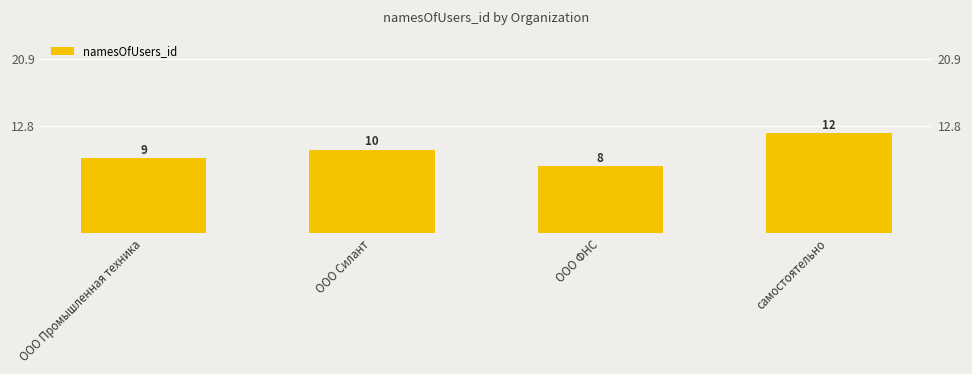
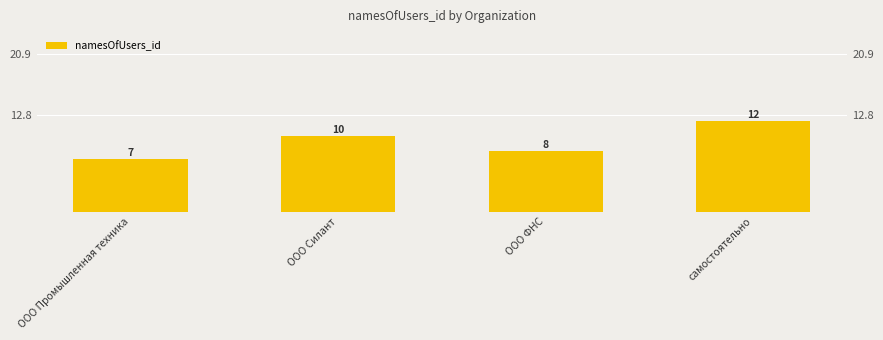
ООО Промышленная техника: 9 -> 7
